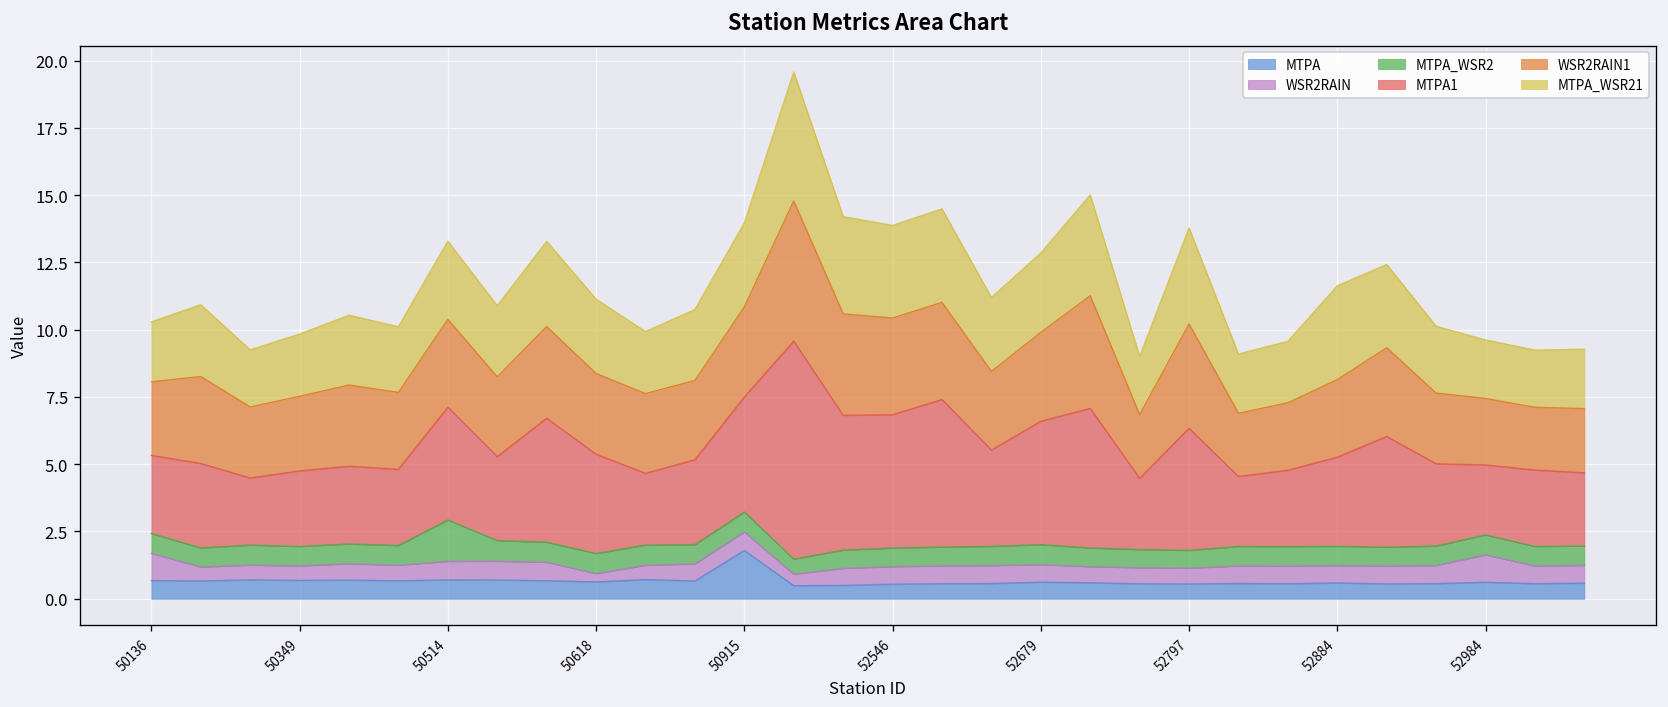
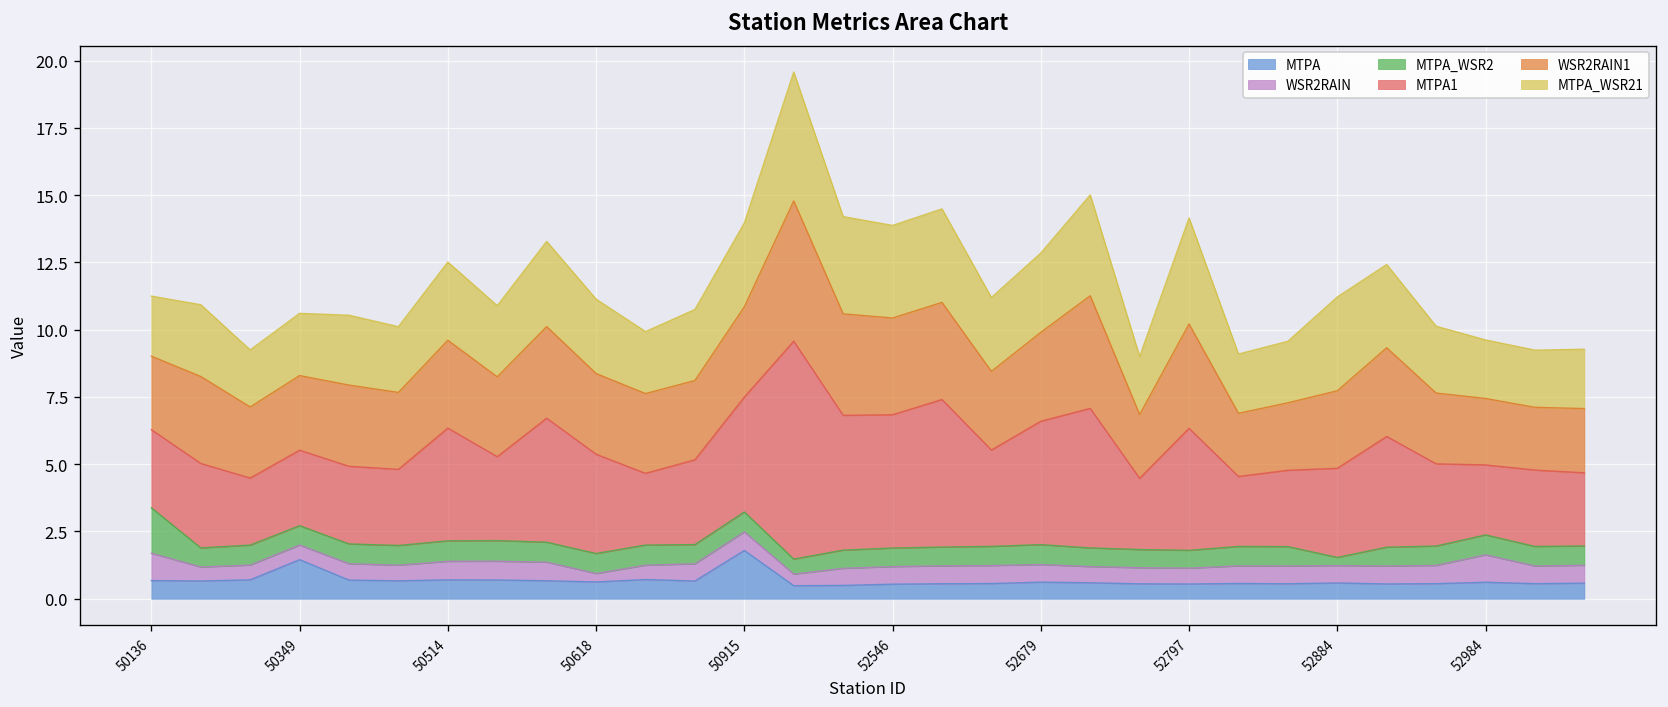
MTPA_WSR2, 50136: 0.7 -> 1.7
MTPA, 50349: 0.7 -> 1.5
MTPA_WSR2, 50514: 1.5 -> 0.8
MTPA_WSR21, 52797: 3.6 -> 3.9
MTPA_WSR2, 52884: 0.7 -> 0.3
